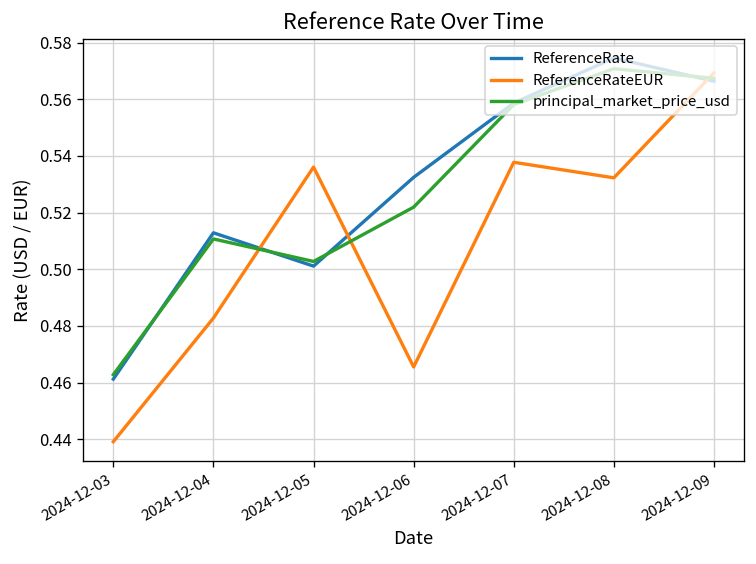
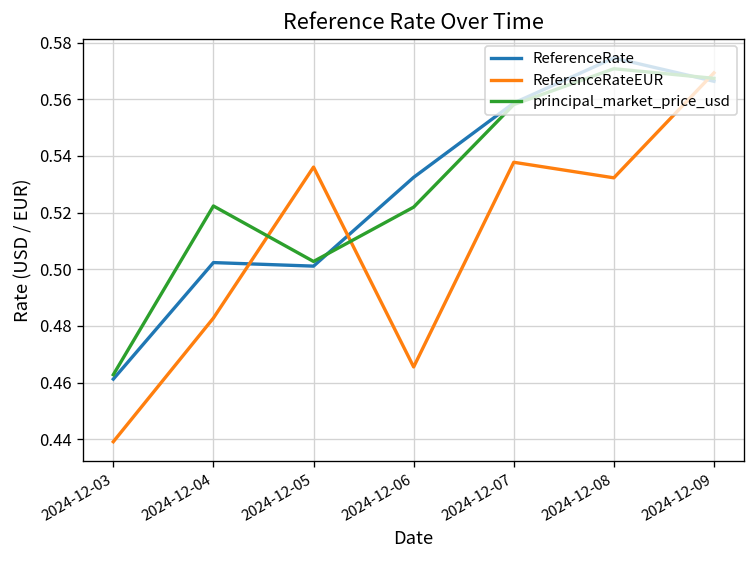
ReferenceRate, 2024-12-04: 0.513 -> 0.502
principal_market_price_usd, 2024-12-04: 0.511 -> 0.522
